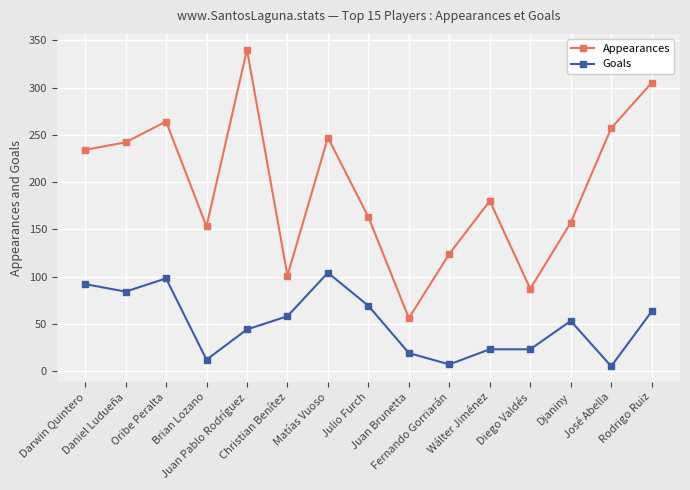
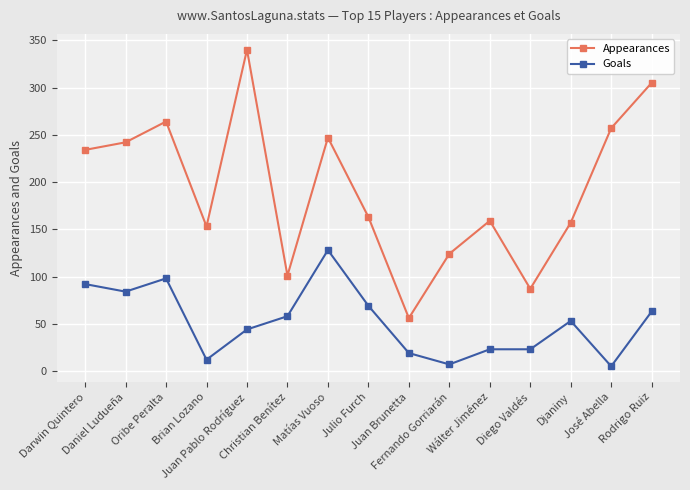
Goals, Matías Vuoso: 100 -> 130
Appearances, Wálter Jiménez: 180 -> 160
